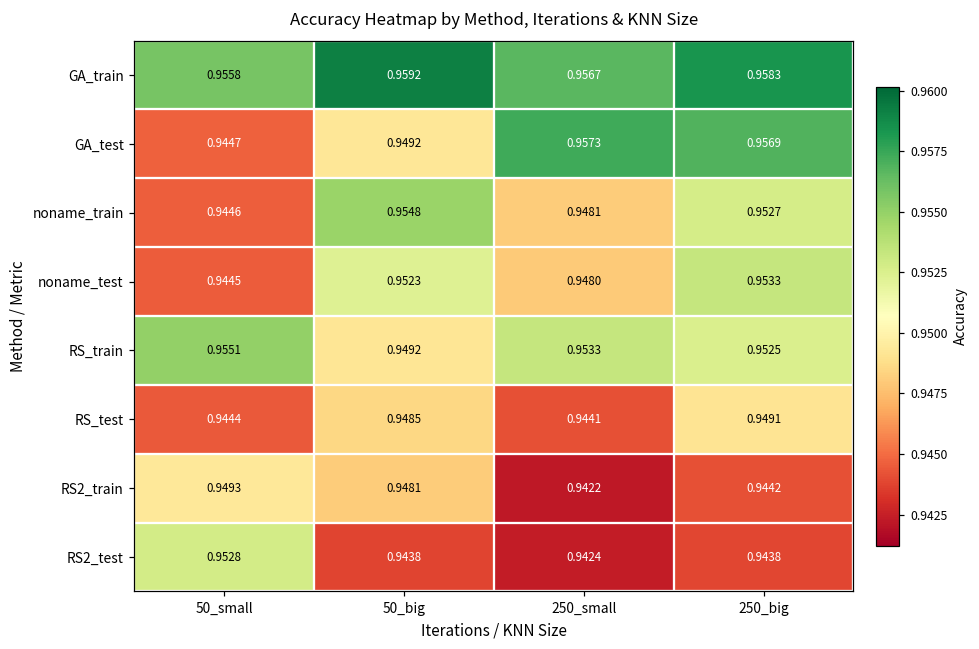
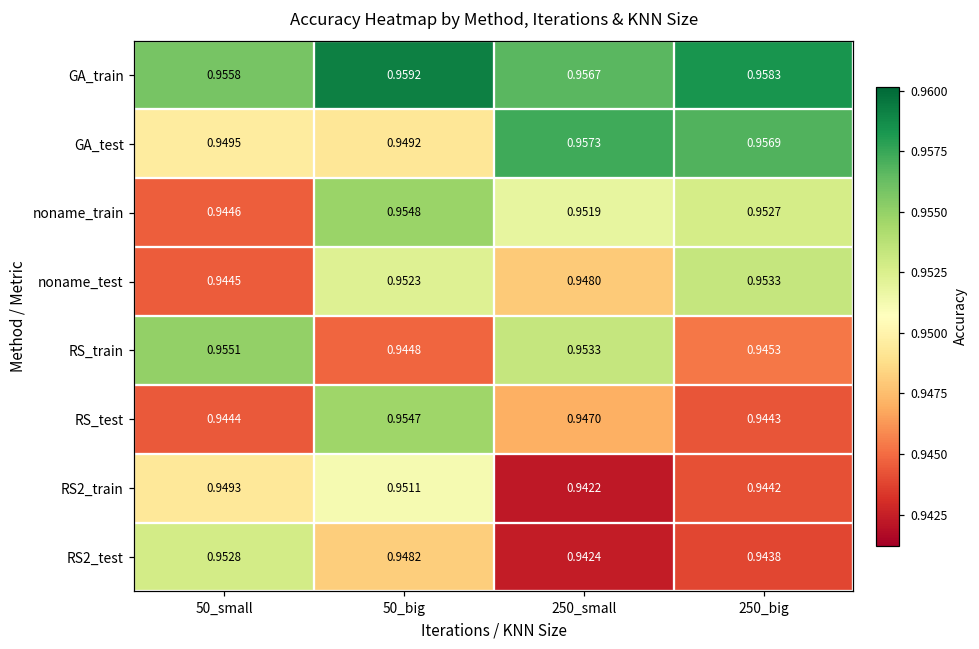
GA_test, 50_small: 0.9447 -> 0.9495
noname_train, 250_small: 0.9481 -> 0.9519
RS_train, 50_big: 0.9492 -> 0.9448
RS_train, 250_big: 0.9525 -> 0.9453
RS_test, 50_big: 0.9485 -> 0.9547
RS_test, 250_small: 0.9441 -> 0.9470
RS_test, 250_big: 0.9491 -> 0.9443
RS2_train, 50_big: 0.9481 -> 0.9511
RS2_test, 50_big: 0.9438 -> 0.9482
